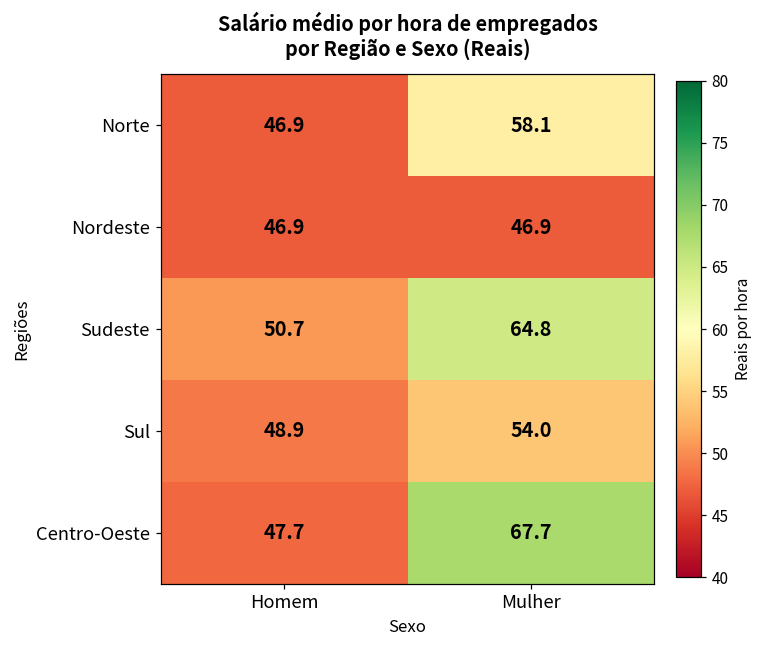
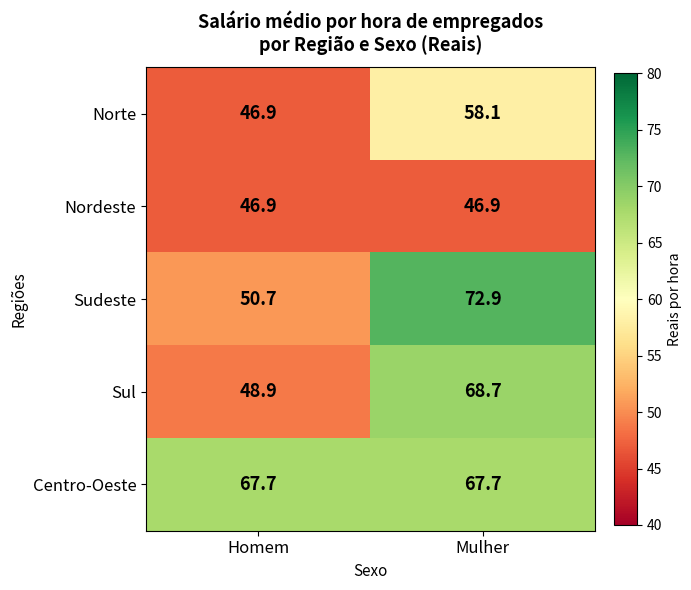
Sudeste, Mulher: 64.8 -> 72.9
Sul, Mulher: 54.0 -> 68.7
Centro-Oeste, Homem: 47.7 -> 67.7
